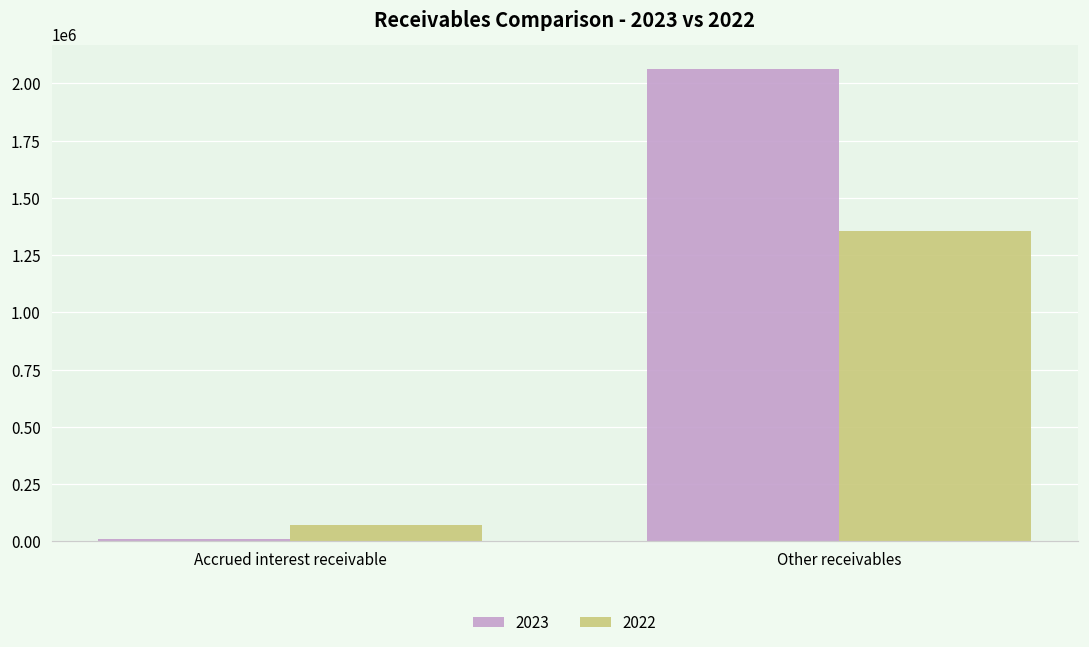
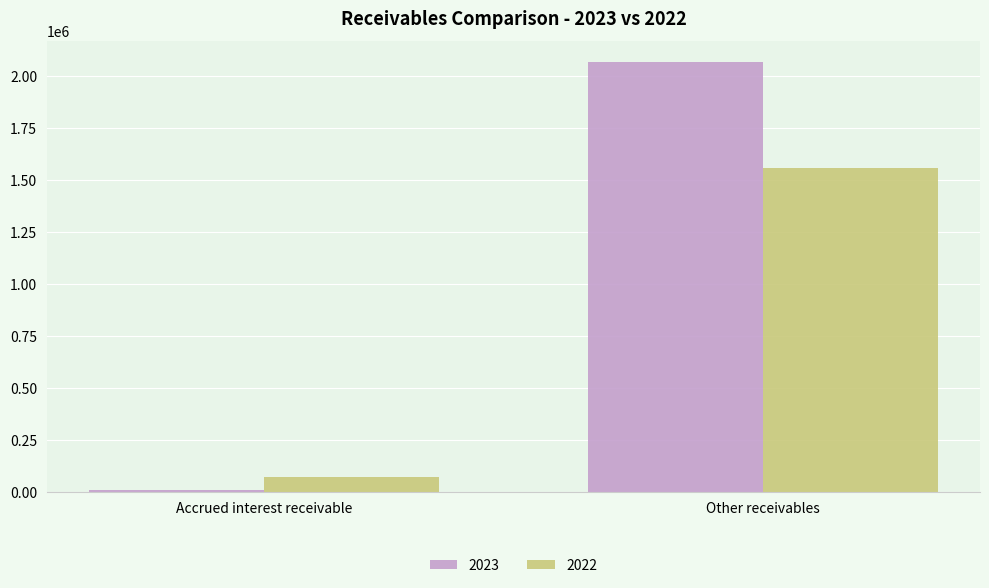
2022, Other receivables: 1360000 -> 1560000
